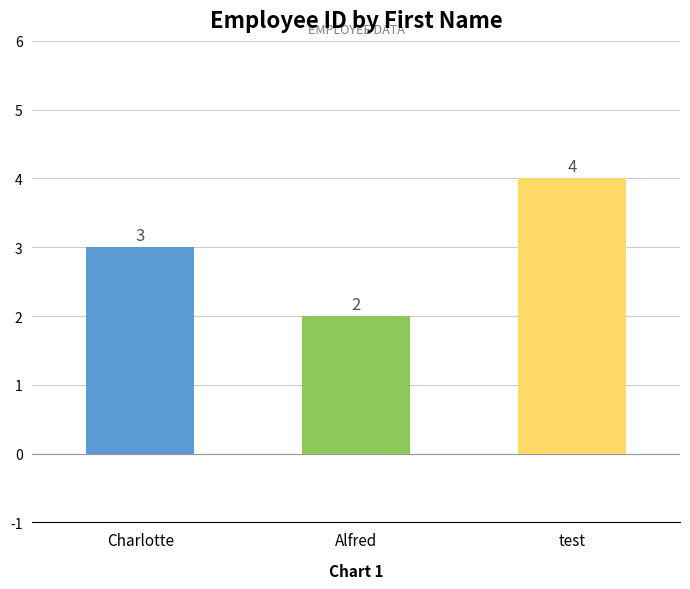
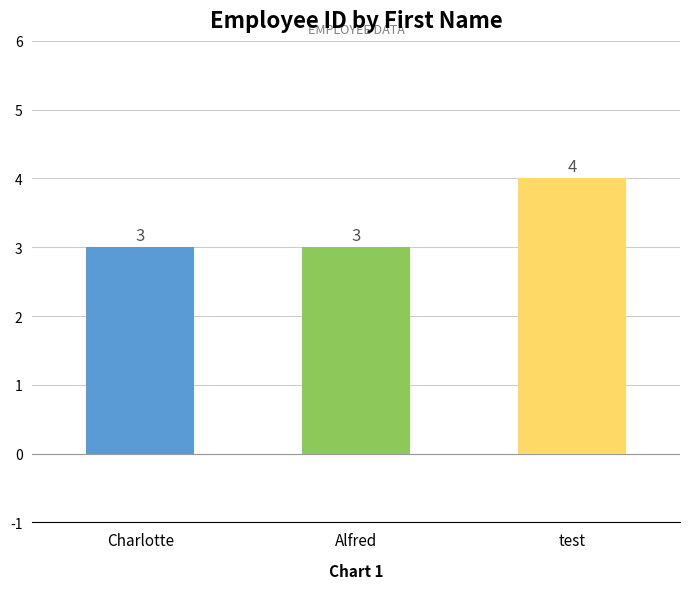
Alfred: 2 -> 3
